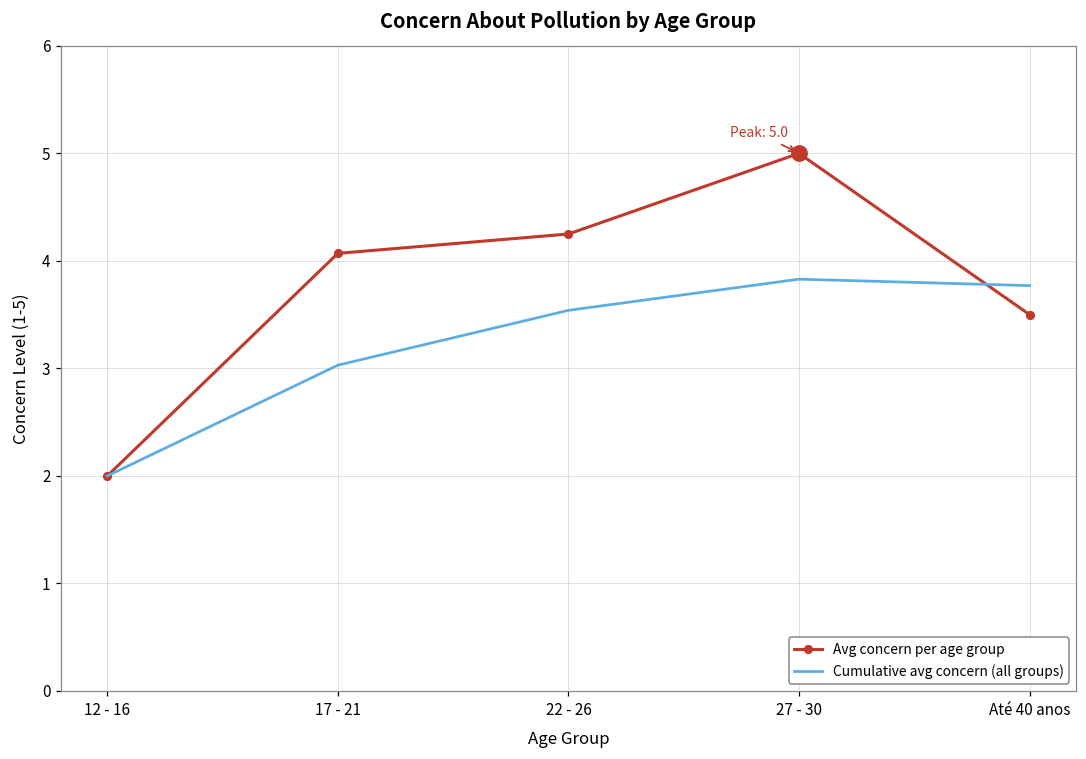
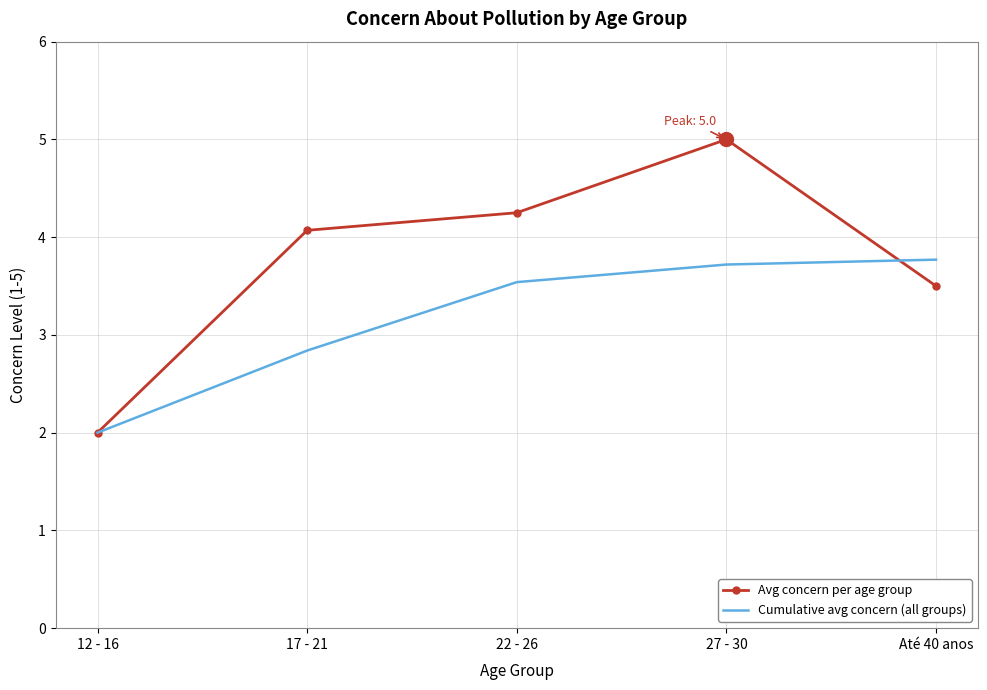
Cumulative avg concern (all groups), 17 - 21: 3.0 -> 2.8
Cumulative avg concern (all groups), 27 - 30: 3.8 -> 3.7
